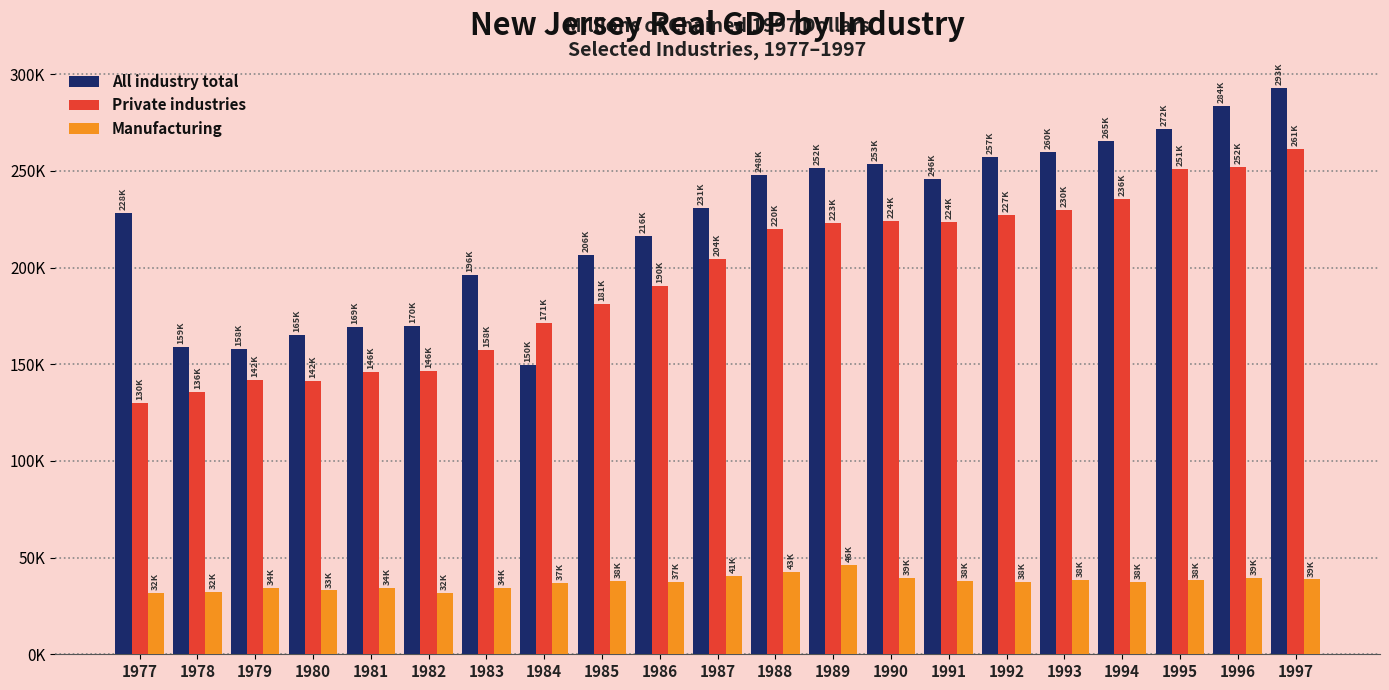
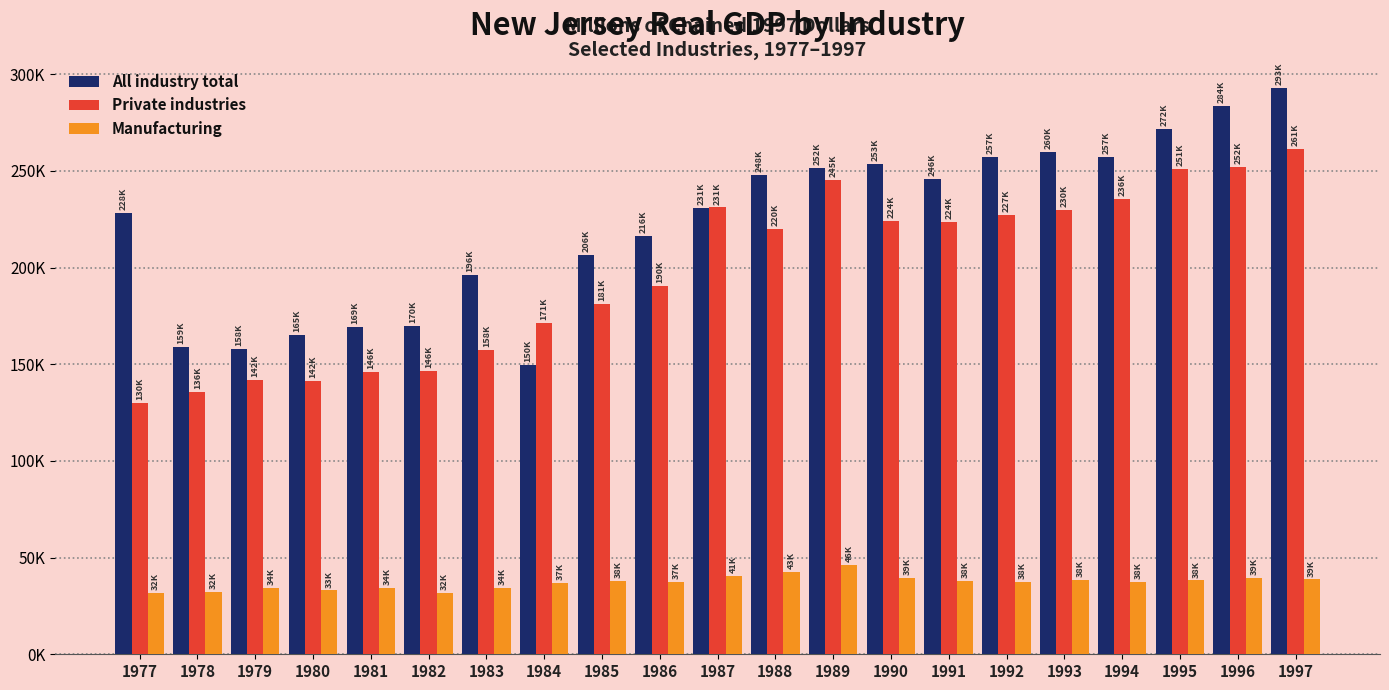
Private industries, 1987: 204K -> 231K
Private industries, 1989: 223K -> 245K
All industry total, 1994: 265K -> 257K
